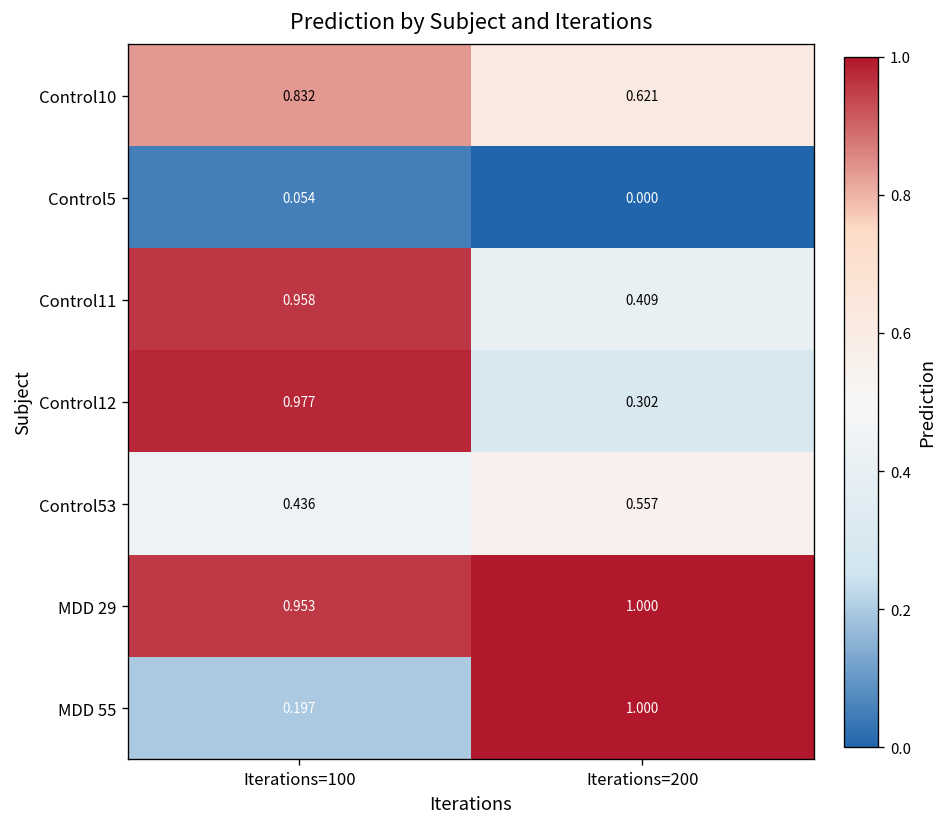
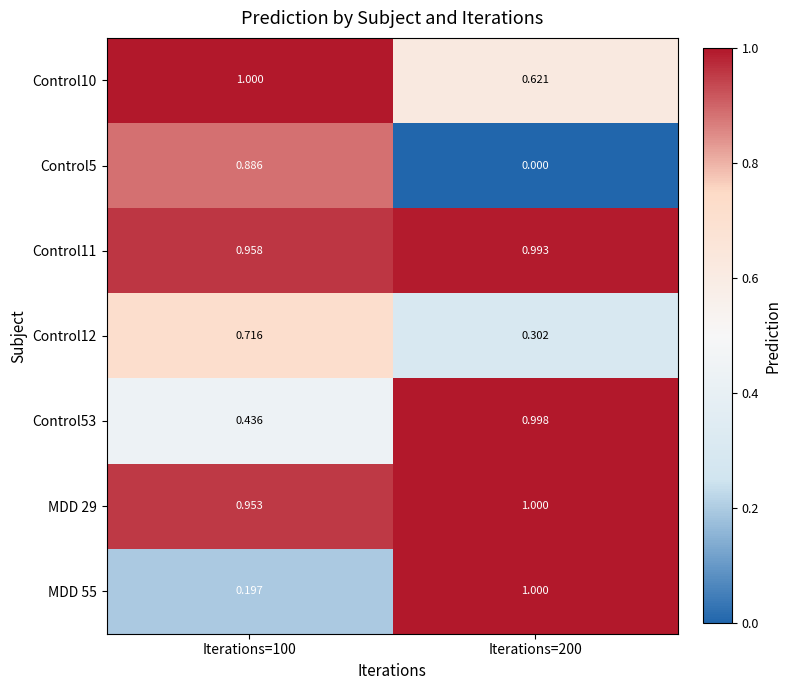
Control10, Iterations=100: 0.832 -> 1.000
Control5, Iterations=100: 0.054 -> 0.886
Control11, Iterations=200: 0.409 -> 0.993
Control12, Iterations=100: 0.977 -> 0.716
Control53, Iterations=200: 0.557 -> 0.998
